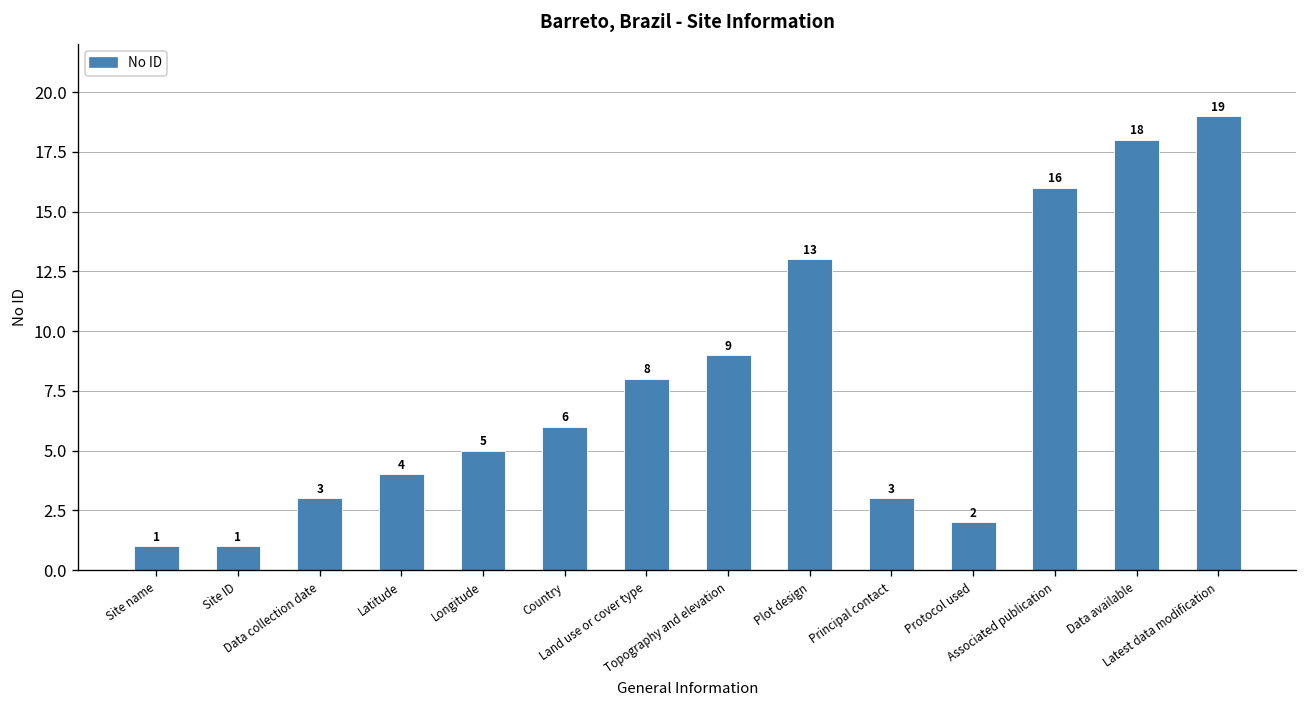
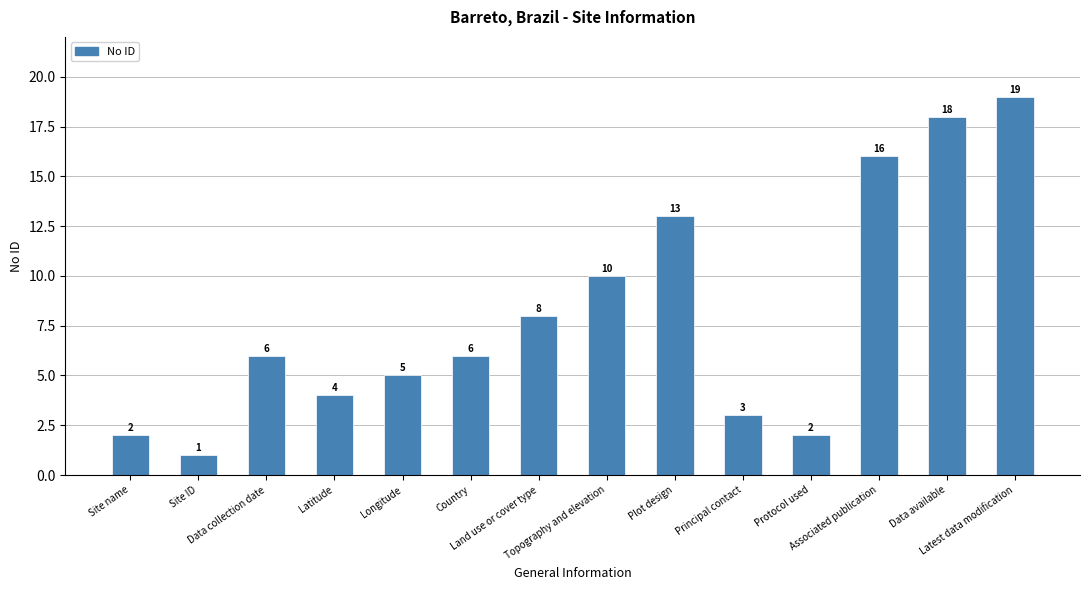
Site name: 1 -> 2
Data collection date: 3 -> 6
Topography and elevation: 9 -> 10
